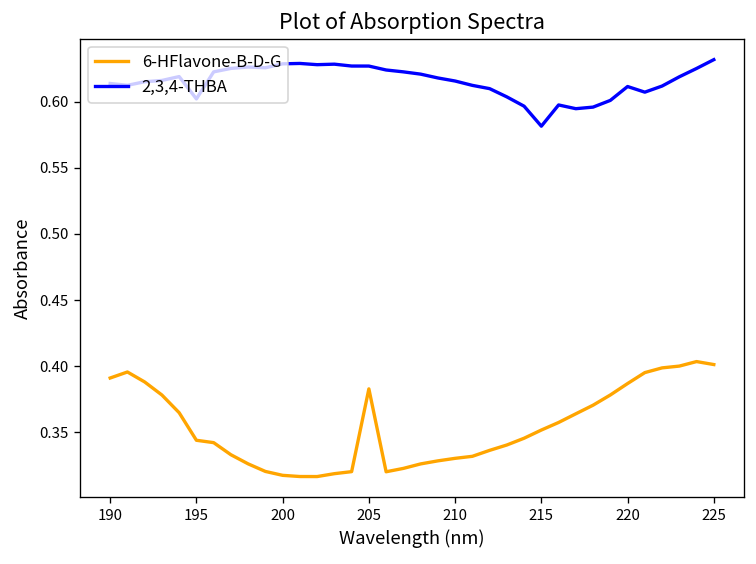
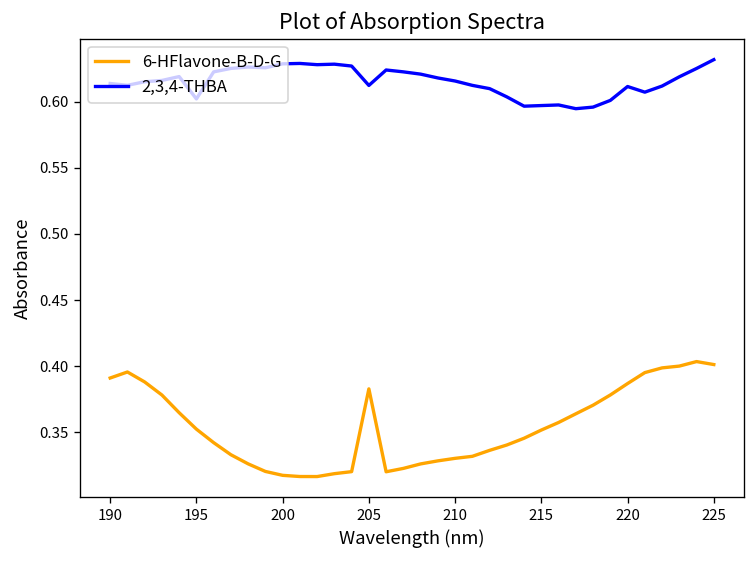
6-HFlavone-B-D-G, 195: 0.344 -> 0.352
2,3,4-THBA, 205: 0.627 -> 0.612
2,3,4-THBA, 215: 0.581 -> 0.597
